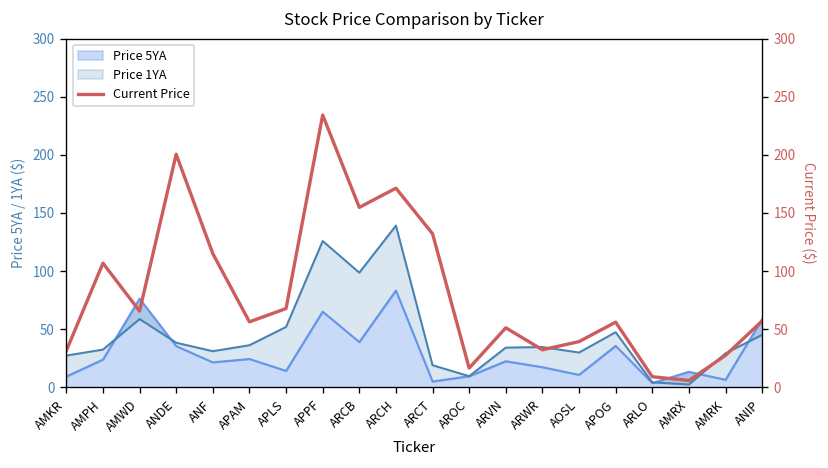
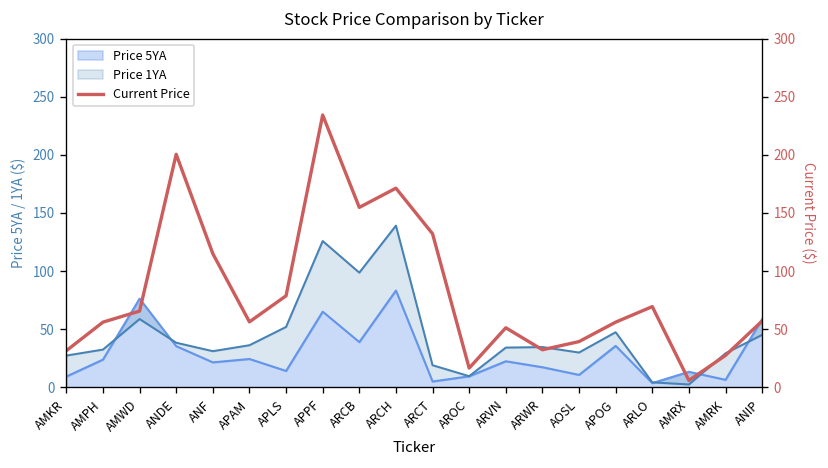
Current Price, AMPH: 110 -> 60
Current Price, APLS: 70 -> 80
Current Price, ARLO: 10 -> 70
